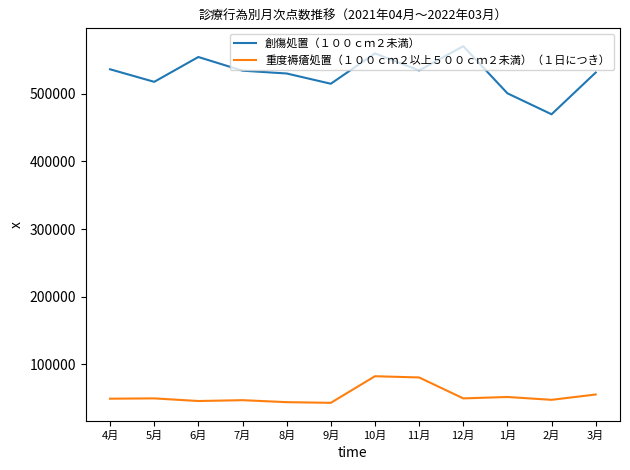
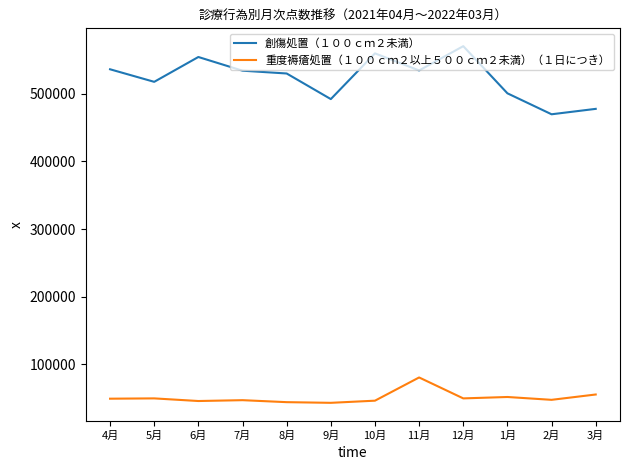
創傷処置（１００ｃｍ２未満）, 9月: 510000 -> 490000
重度褥瘡処置（１００ｃｍ２以上５００ｃｍ２未満）（１日につき）, 10月: 80000 -> 50000
創傷処置（１００ｃｍ２未満）, 3月: 530000 -> 480000
